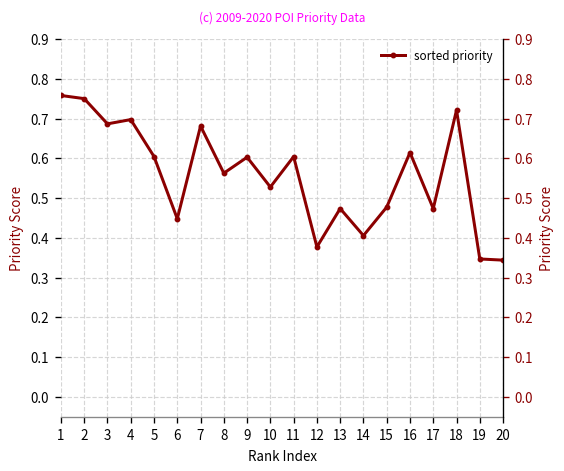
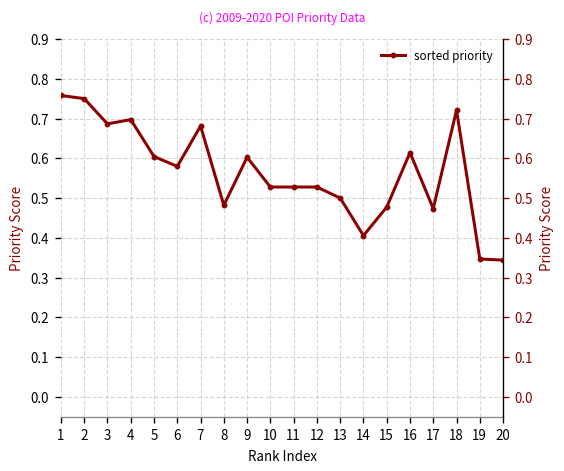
6: 0.45 -> 0.58
8: 0.56 -> 0.48
11: 0.60 -> 0.53
12: 0.38 -> 0.53
13: 0.47 -> 0.50
